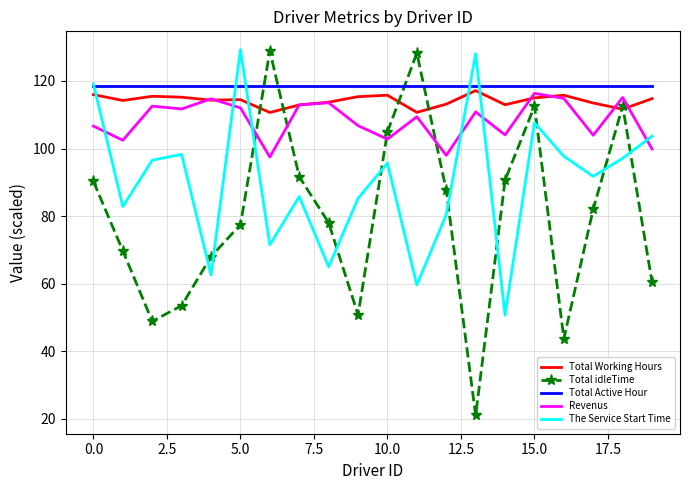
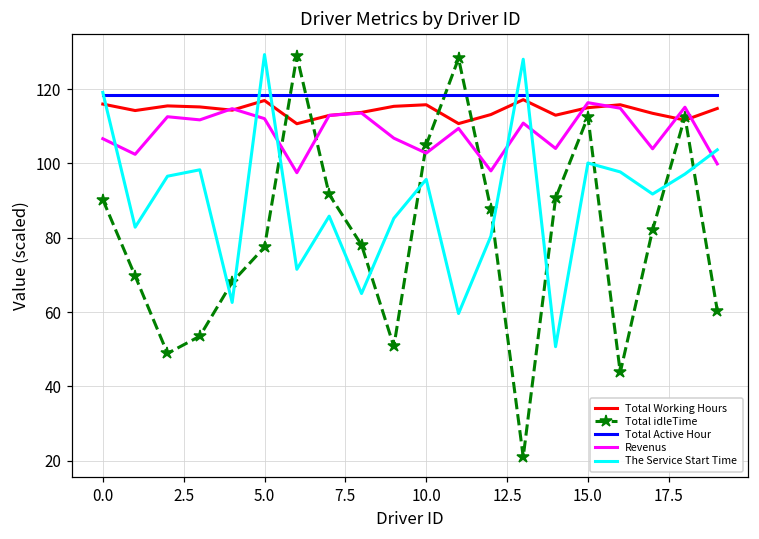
Total Working Hours, 5.0: 114 -> 117
The Service Start Time, 15.0: 108 -> 100
